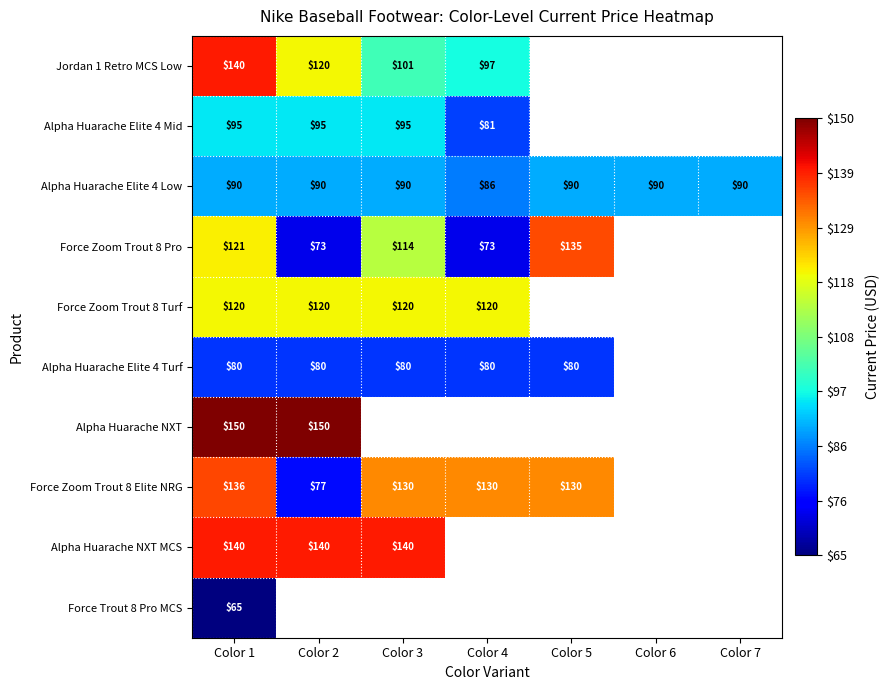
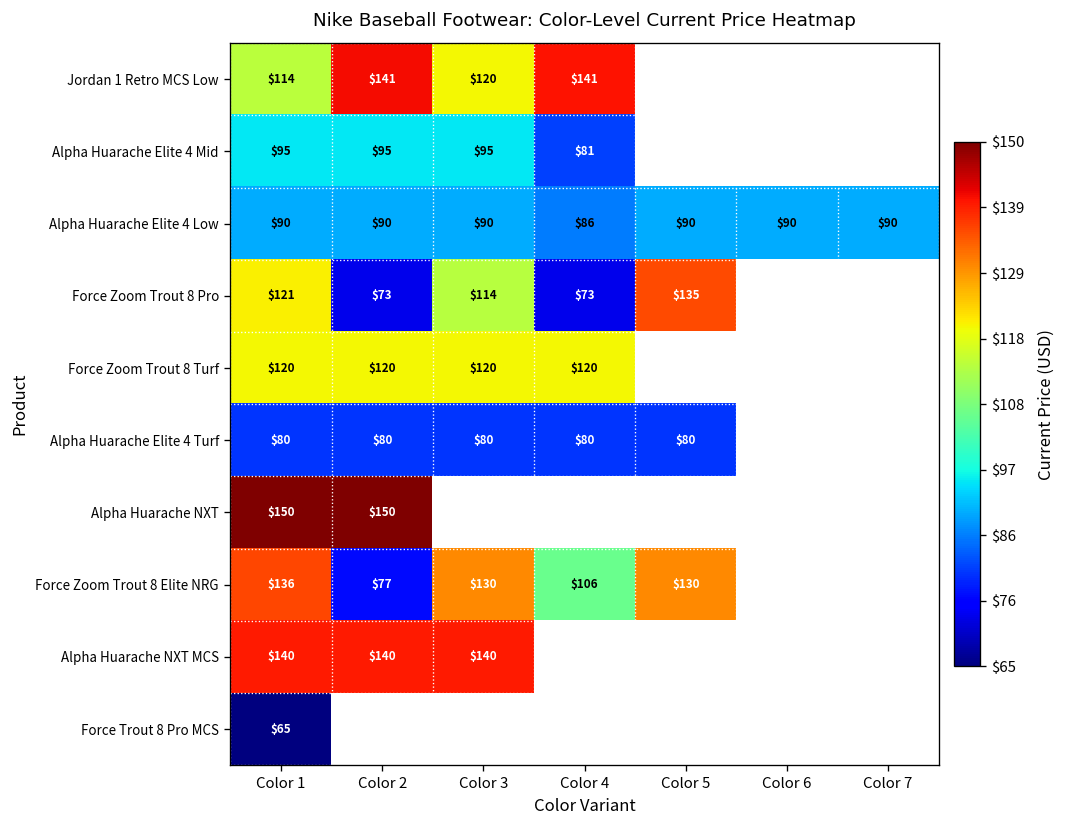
Jordan 1 Retro MCS Low, Color 1: $140 -> $114
Jordan 1 Retro MCS Low, Color 2: $120 -> $141
Jordan 1 Retro MCS Low, Color 3: $101 -> $120
Jordan 1 Retro MCS Low, Color 4: $97 -> $141
Force Zoom Trout 8 Elite NRG, Color 4: $130 -> $106
